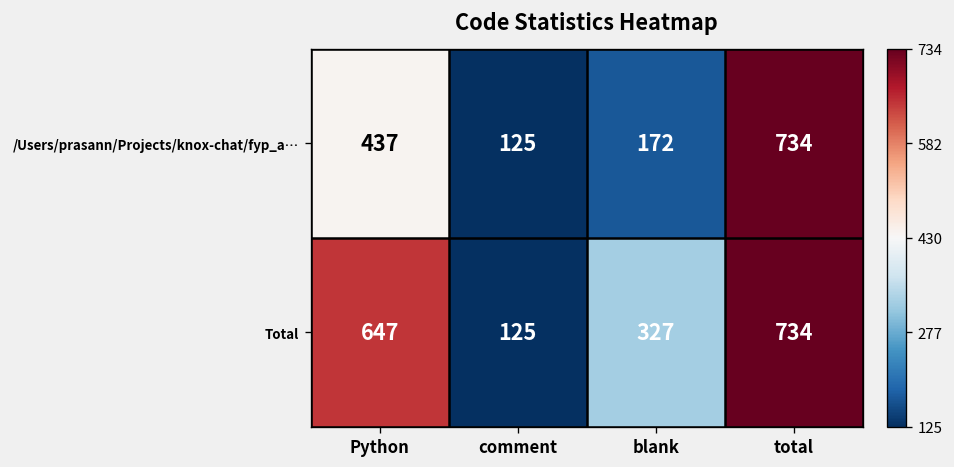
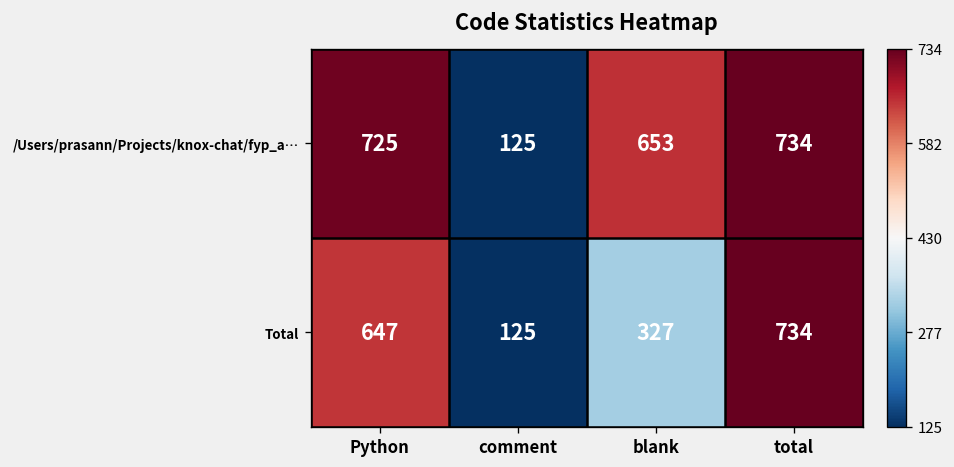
/Users/prasann/Projects/knox-chat/fyp_a…, Python: 437 -> 725
/Users/prasann/Projects/knox-chat/fyp_a…, blank: 172 -> 653
